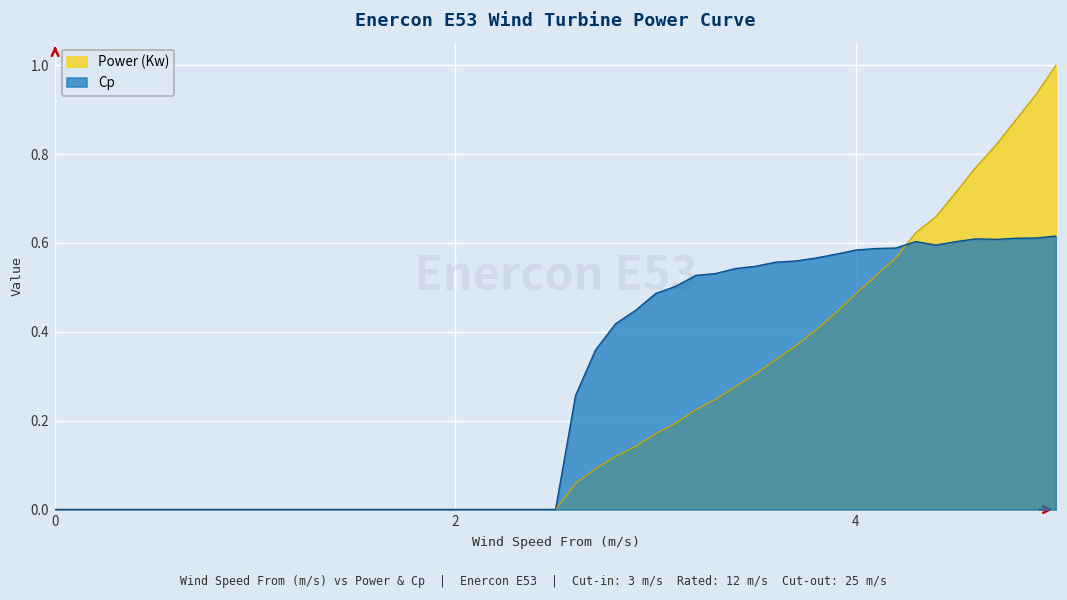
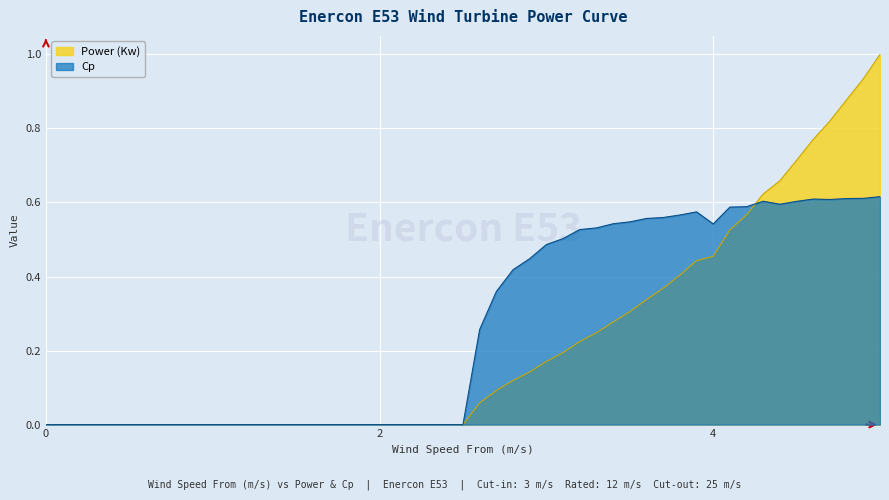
Power (Kw), 4: 0.49 -> 0.45
Cp, 4: 0.58 -> 0.54
